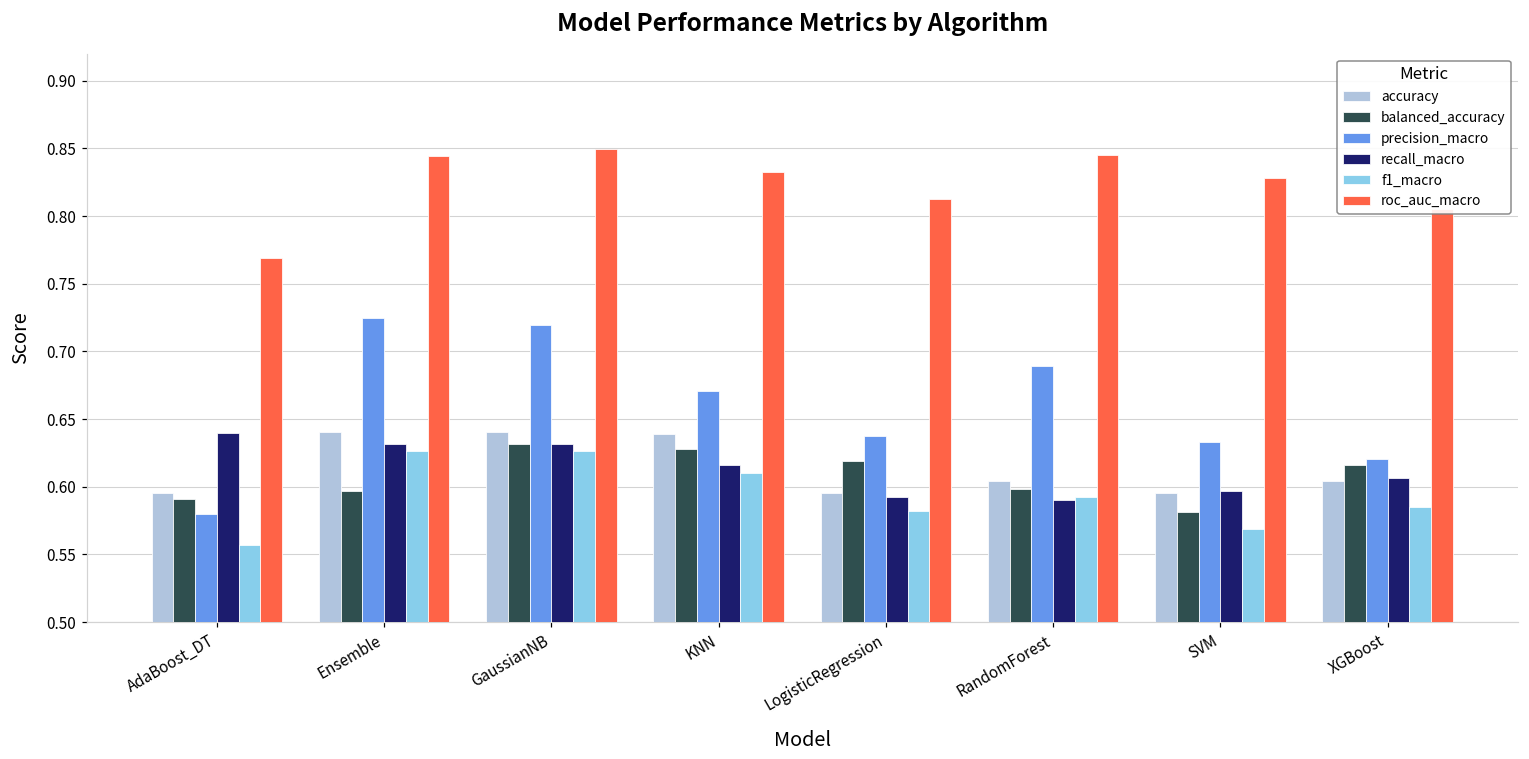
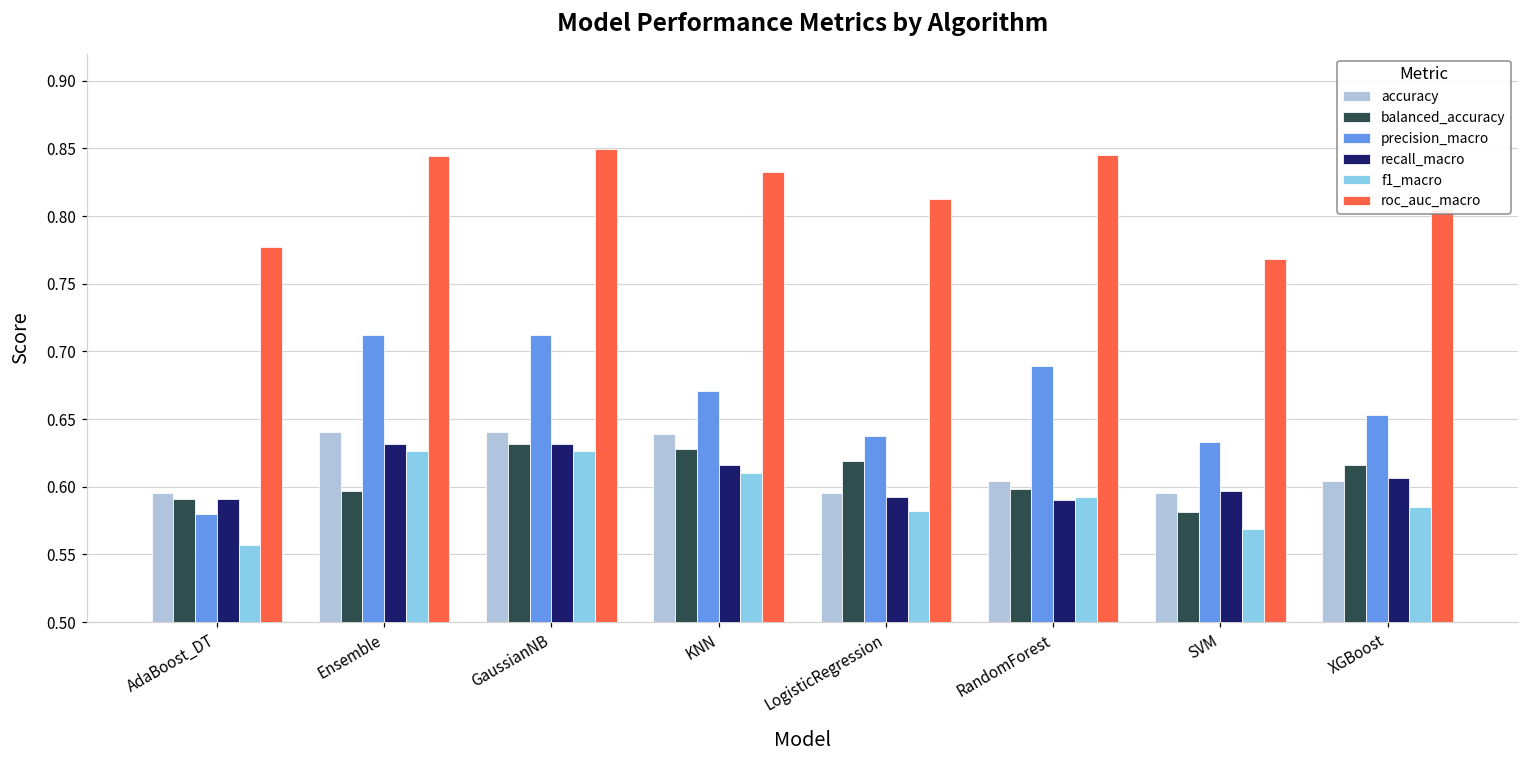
recall_macro, AdaBoost_DT: 0.640 -> 0.591
roc_auc_macro, AdaBoost_DT: 0.769 -> 0.777
precision_macro, Ensemble: 0.725 -> 0.712
precision_macro, GaussianNB: 0.720 -> 0.712
roc_auc_macro, SVM: 0.828 -> 0.768
precision_macro, XGBoost: 0.620 -> 0.653
